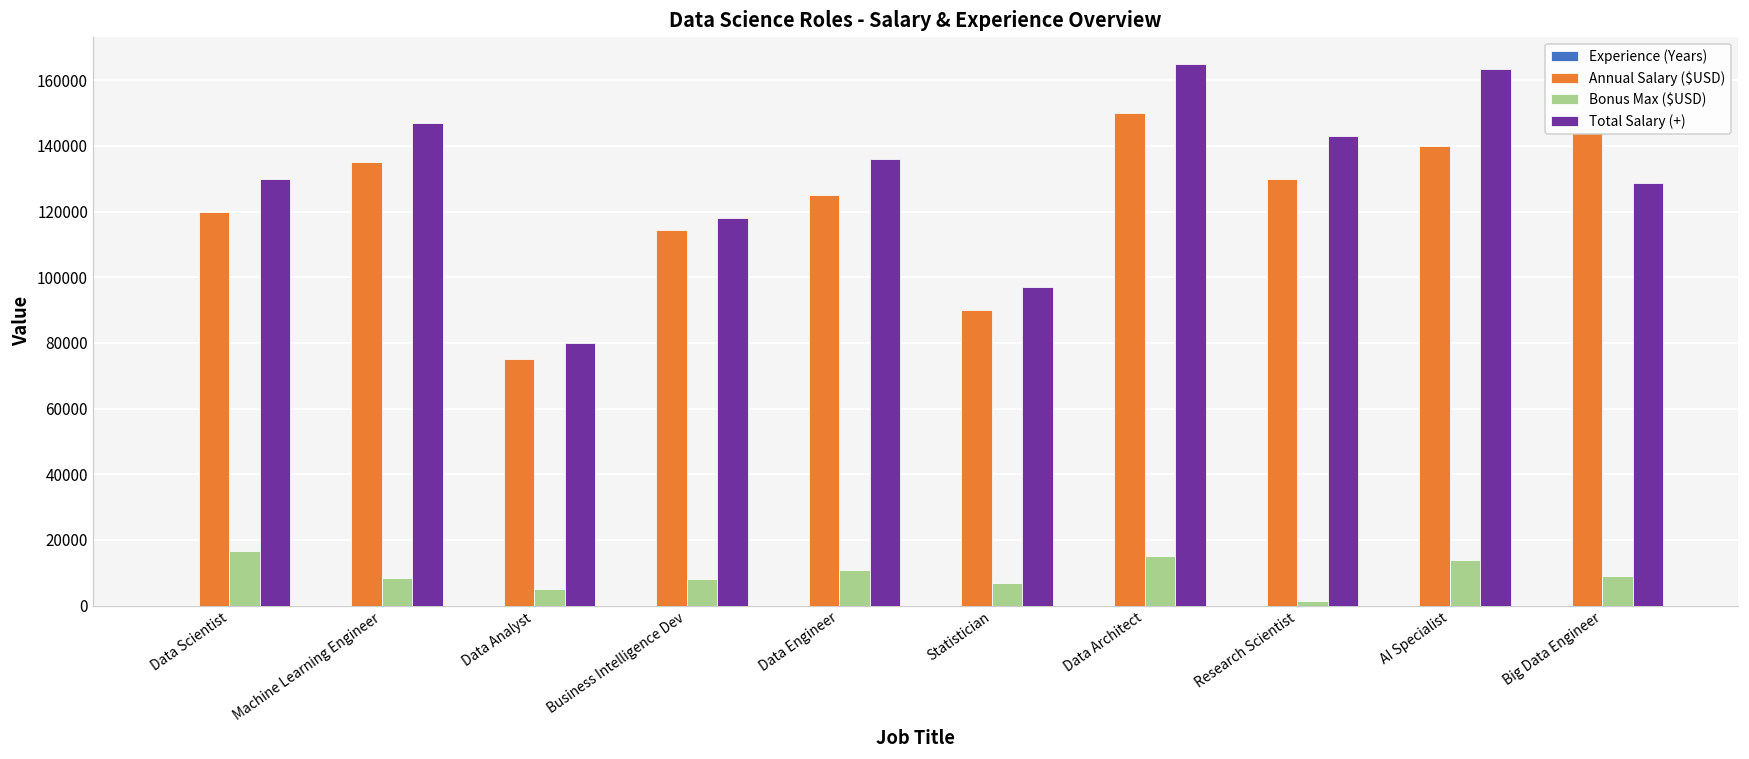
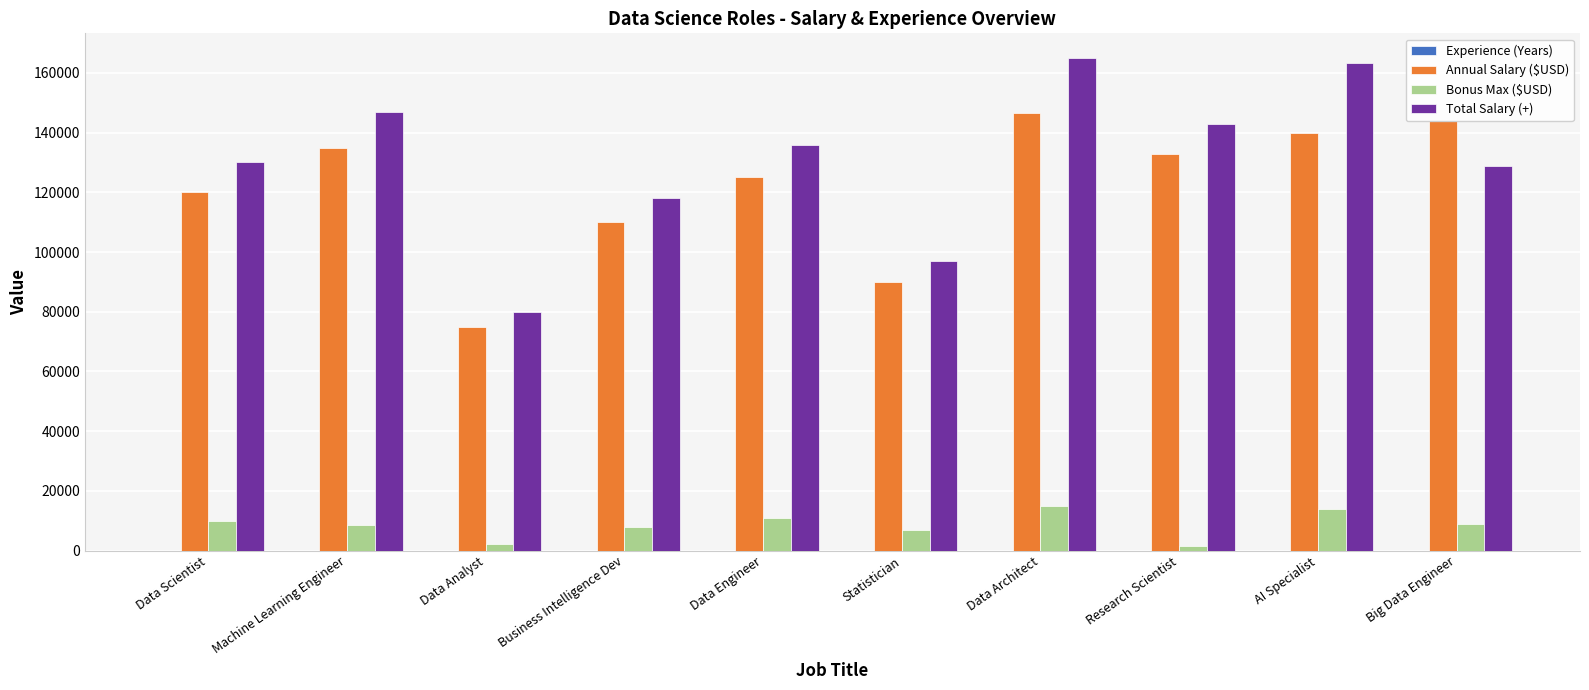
Bonus Max ($USD), Data Scientist: 17000 -> 10000
Bonus Max ($USD), Data Analyst: 5000 -> 2000
Annual Salary ($USD), Business Intelligence Dev: 114000 -> 110000
Annual Salary ($USD), Data Architect: 150000 -> 147000
Annual Salary ($USD), Research Scientist: 130000 -> 133000
